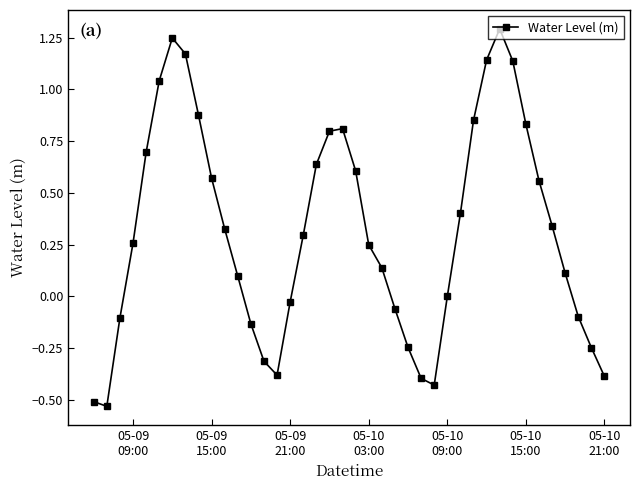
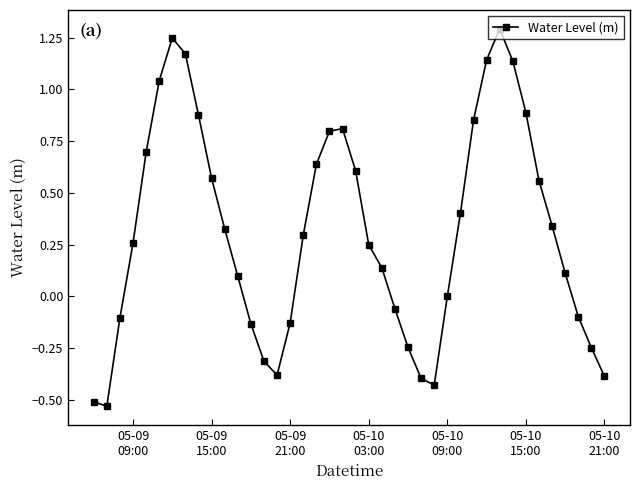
05-09 21:00: -0.03 -> -0.13
05-10 15:00: 0.83 -> 0.89
